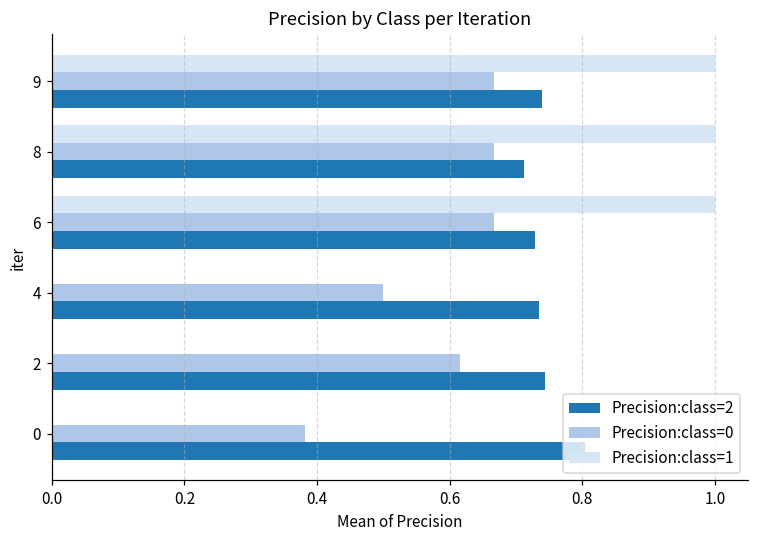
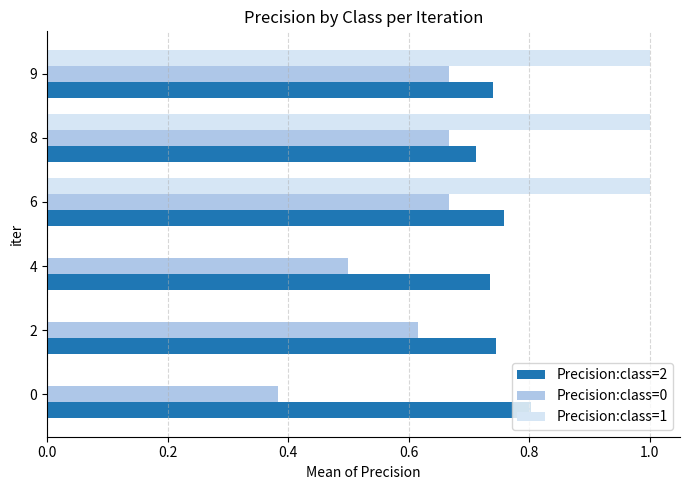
Precision:class=2, 6: 0.73 -> 0.76
